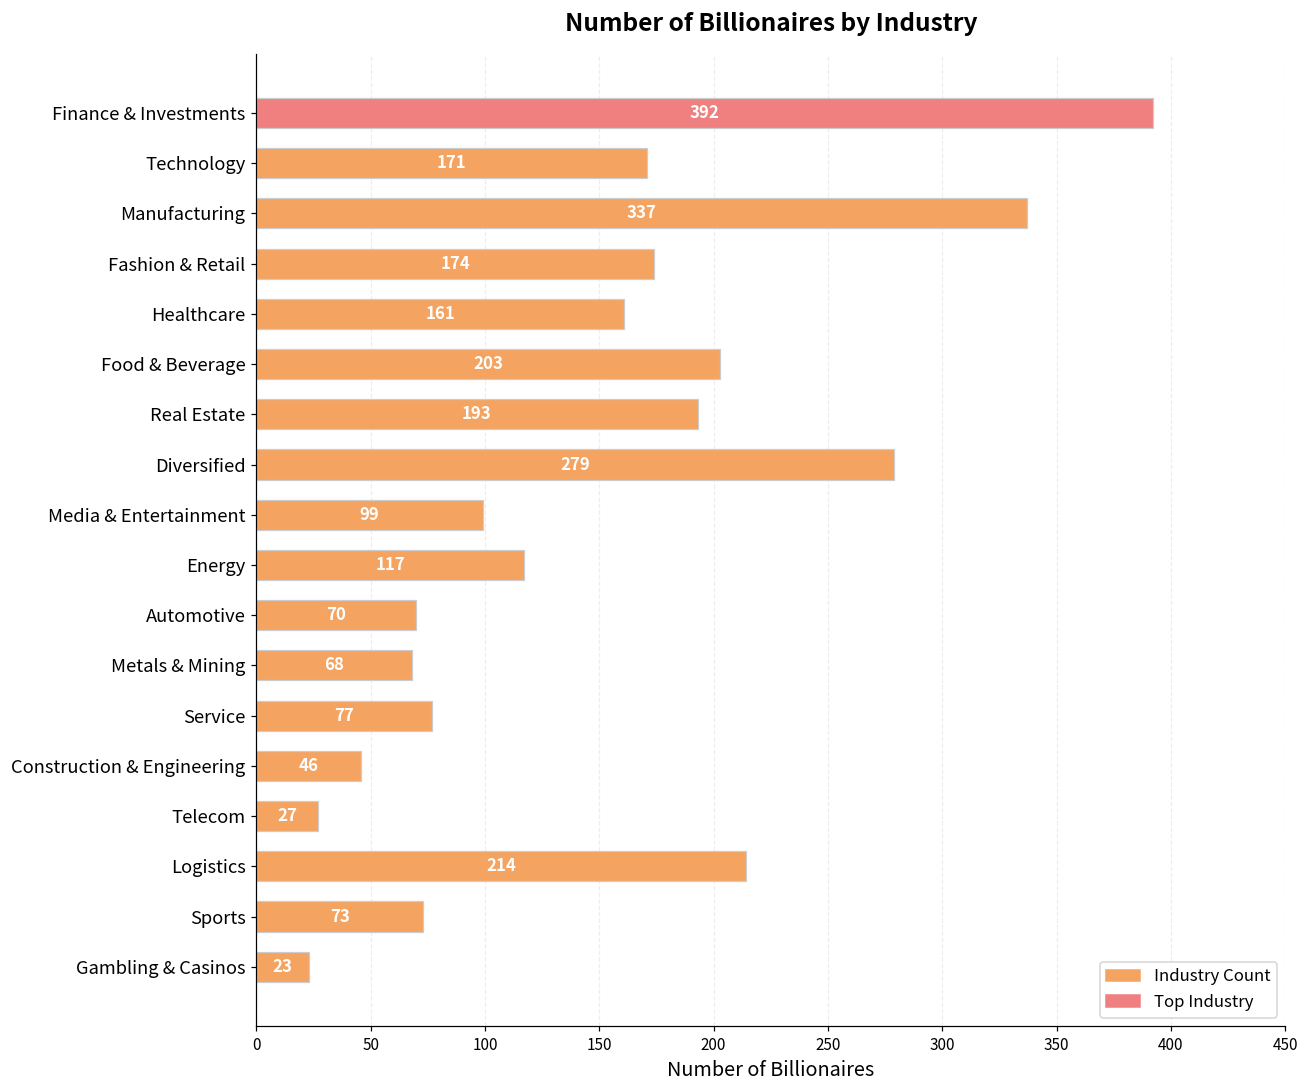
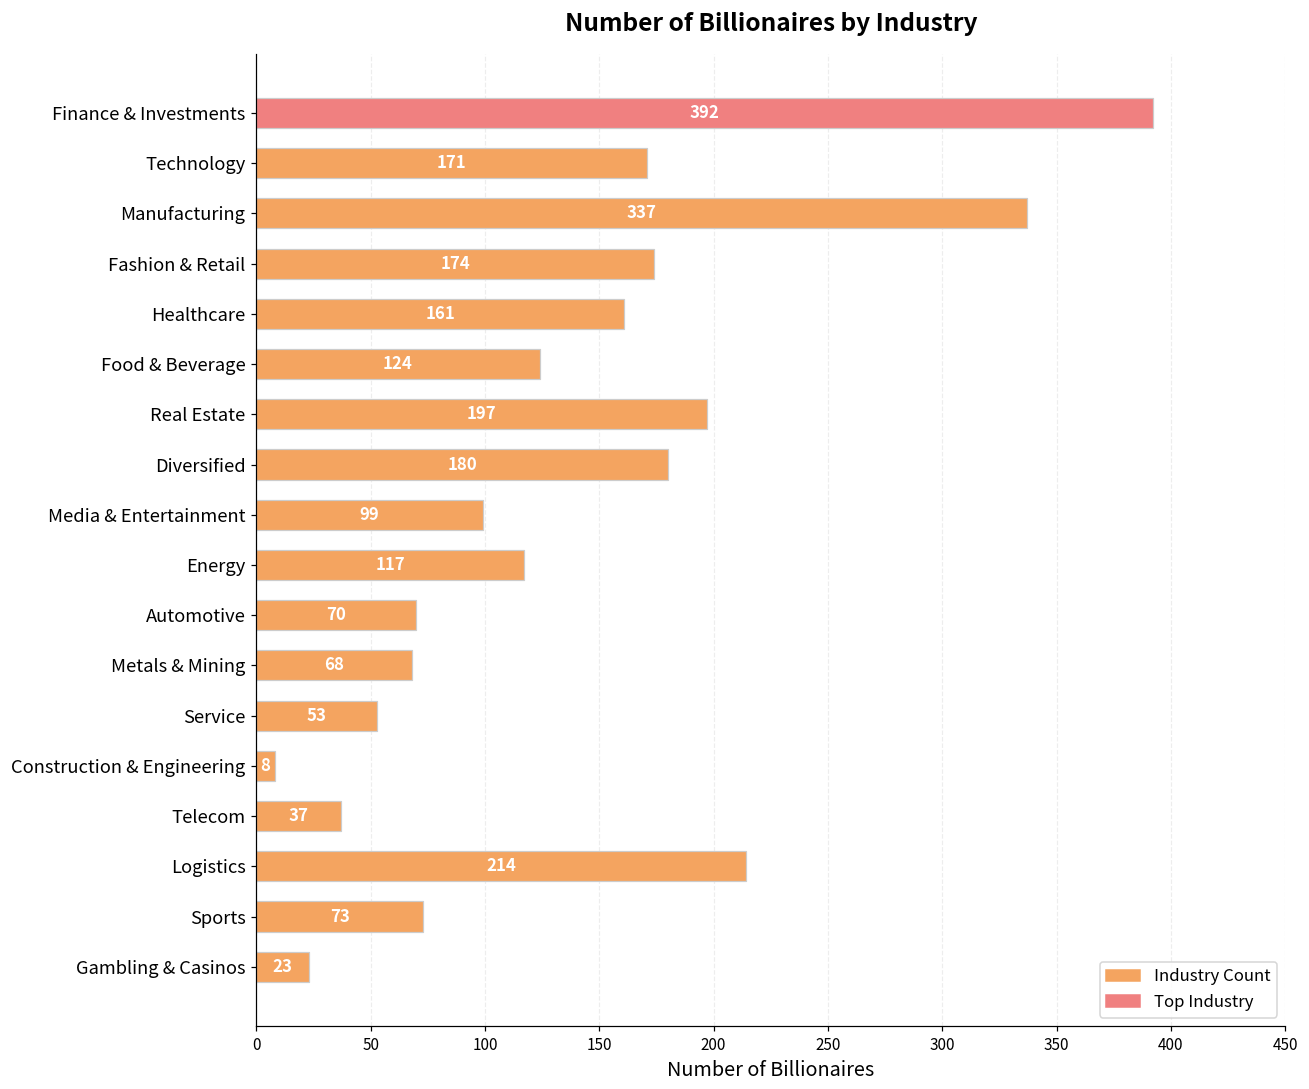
Food & Beverage: 203 -> 124
Real Estate: 193 -> 197
Diversified: 279 -> 180
Service: 77 -> 53
Construction & Engineering: 46 -> 8
Telecom: 27 -> 37
